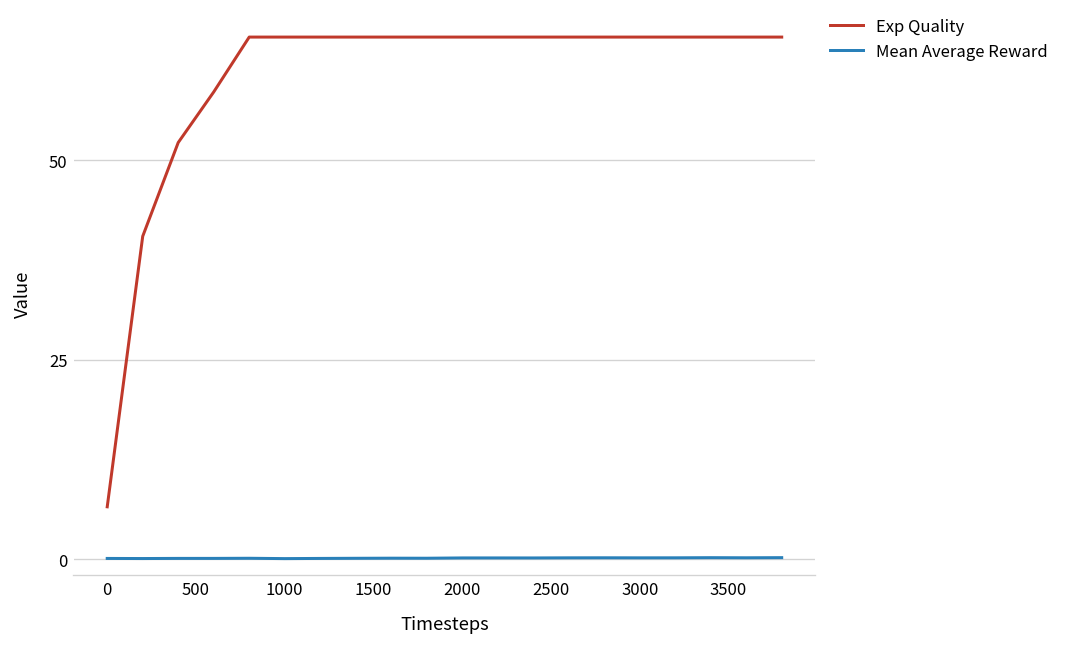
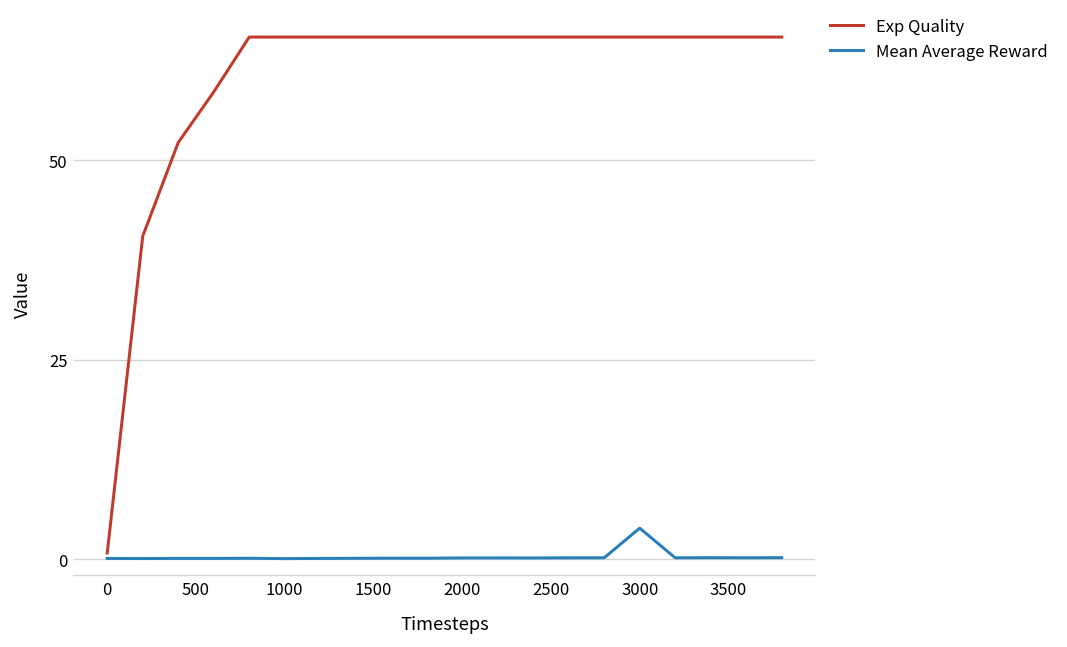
Exp Quality, 0: 7 -> 1
Mean Average Reward, 3000: 0 -> 4
